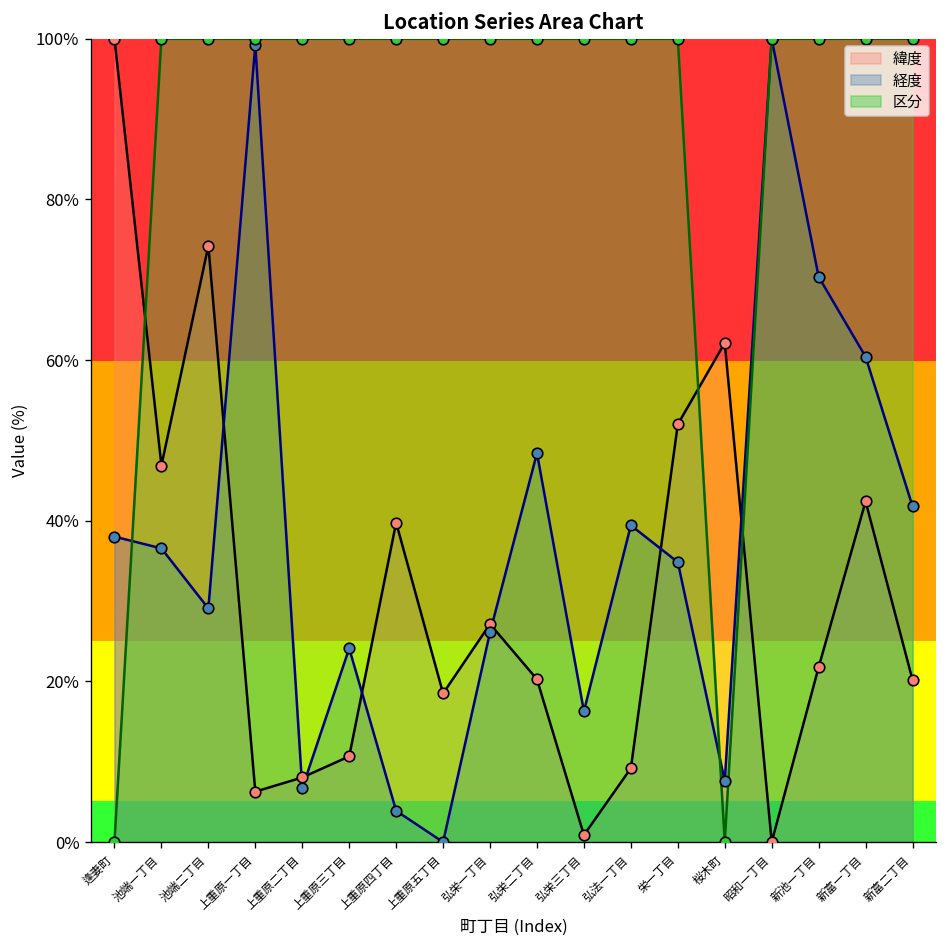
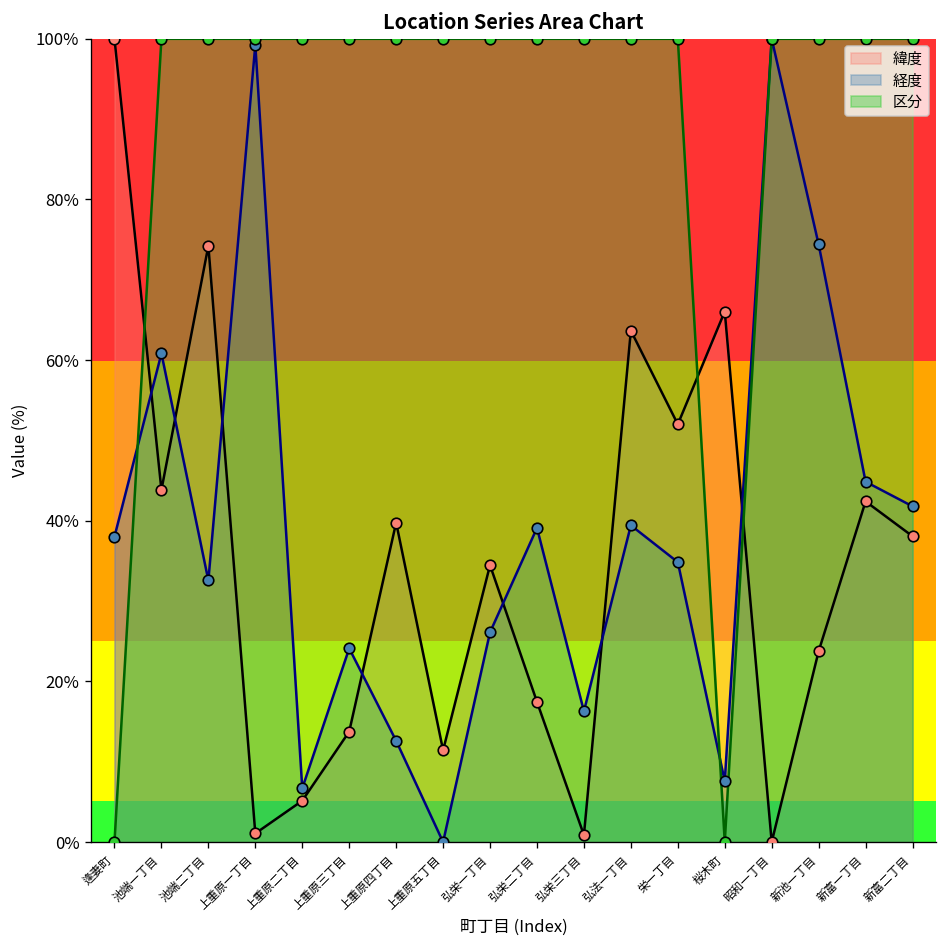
緯度, 池端一丁目: 47% -> 44%
経度, 池端一丁目: 37% -> 61%
経度, 池端二丁目: 29% -> 33%
緯度, 上重原一丁目: 6% -> 1%
緯度, 上重原二丁目: 8% -> 5%
緯度, 上重原三丁目: 11% -> 14%
経度, 上重原四丁目: 4% -> 13%
緯度, 上重原五丁目: 19% -> 11%
緯度, 弘栄一丁目: 27% -> 34%
緯度, 弘栄二丁目: 20% -> 17%
経度, 弘栄二丁目: 48% -> 39%
緯度, 弘法一丁目: 9% -> 64%
緯度, 桜木町: 62% -> 66%
緯度, 新池一丁目: 22% -> 24%
経度, 新池一丁目: 70% -> 74%
経度, 新富一丁目: 60% -> 45%
緯度, 新富二丁目: 20% -> 38%
